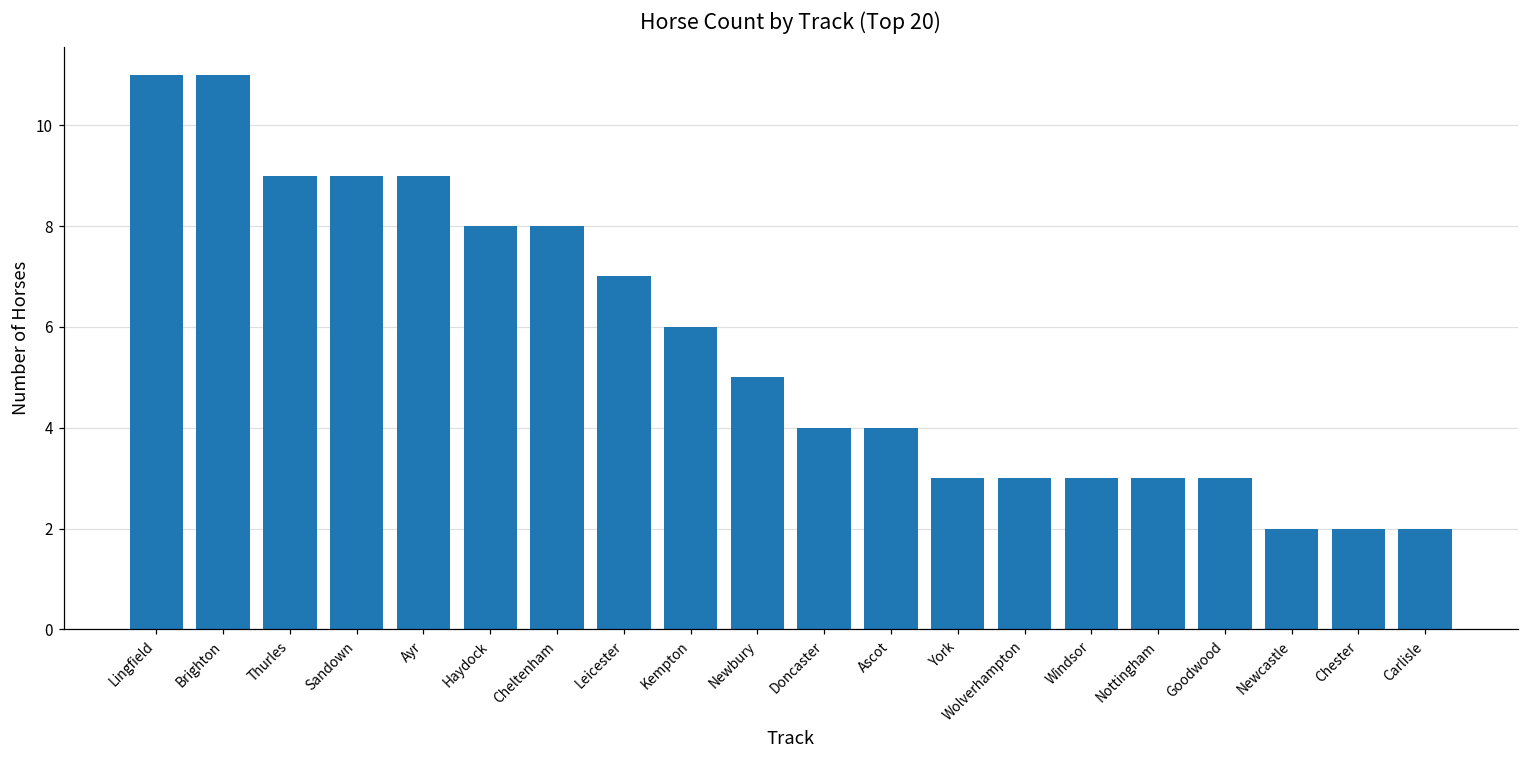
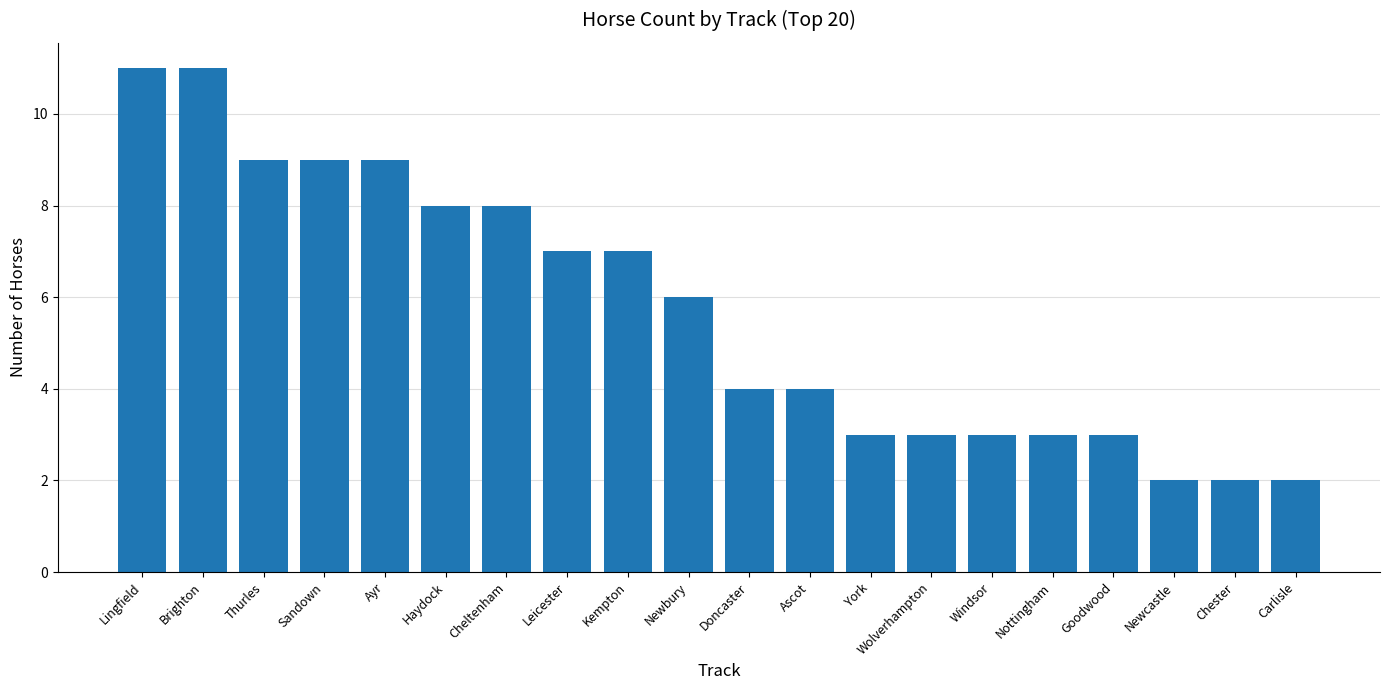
Kempton: 6 -> 7
Newbury: 5 -> 6
